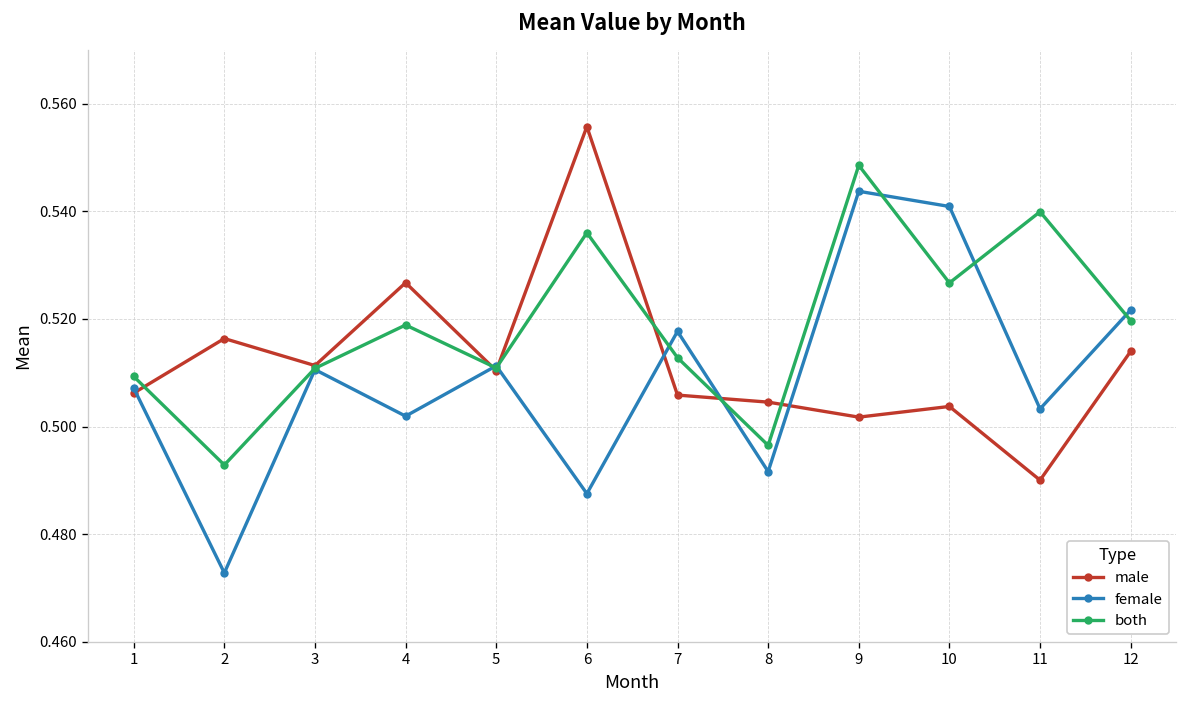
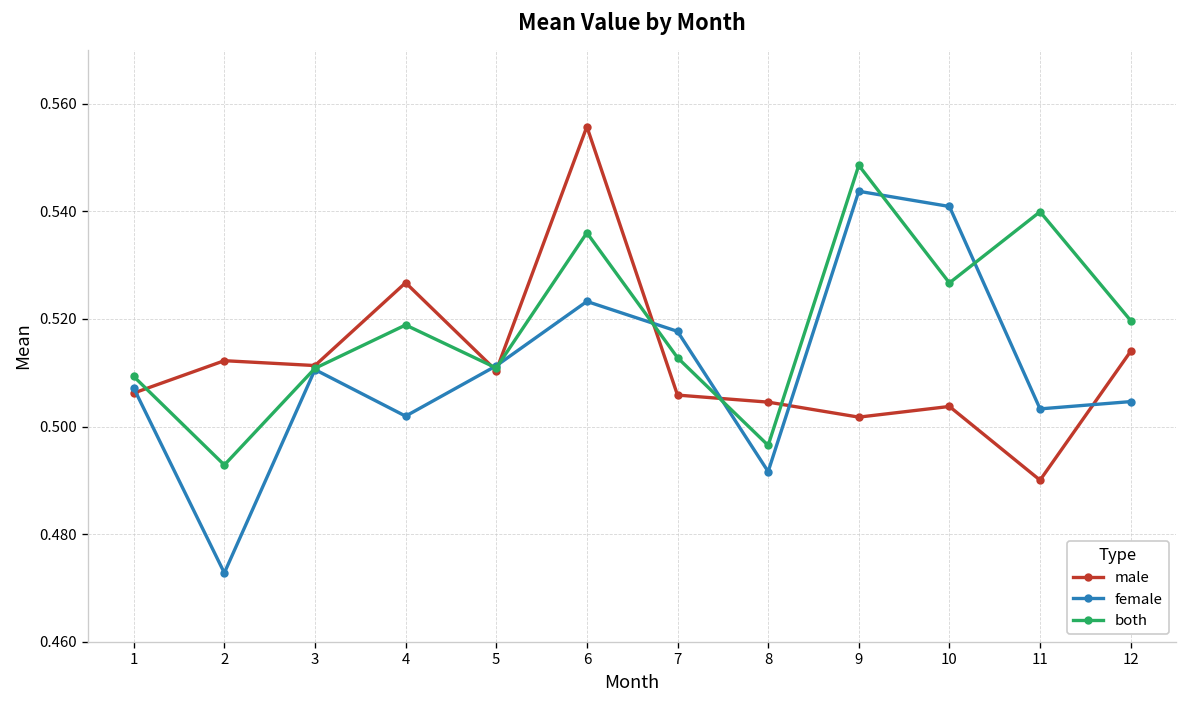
male, 2: 0.516 -> 0.512
female, 6: 0.488 -> 0.523
female, 12: 0.522 -> 0.505
